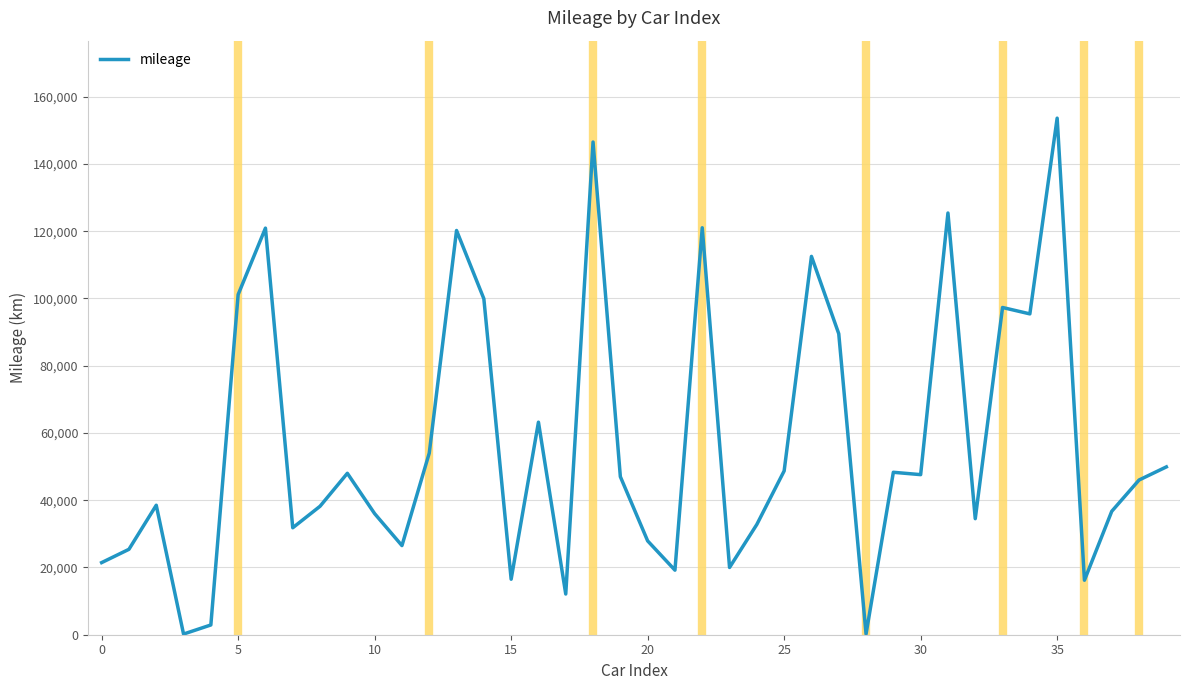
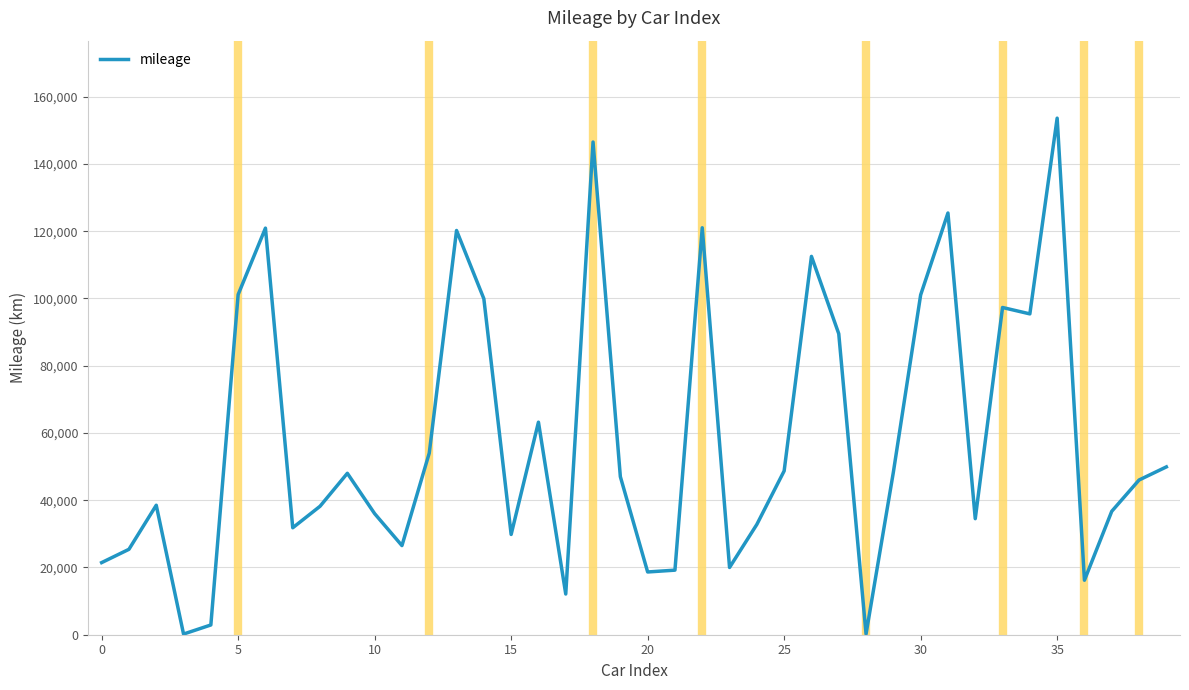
15: 17,000 -> 30,000
20: 28,000 -> 19,000
30: 48,000 -> 101,000
